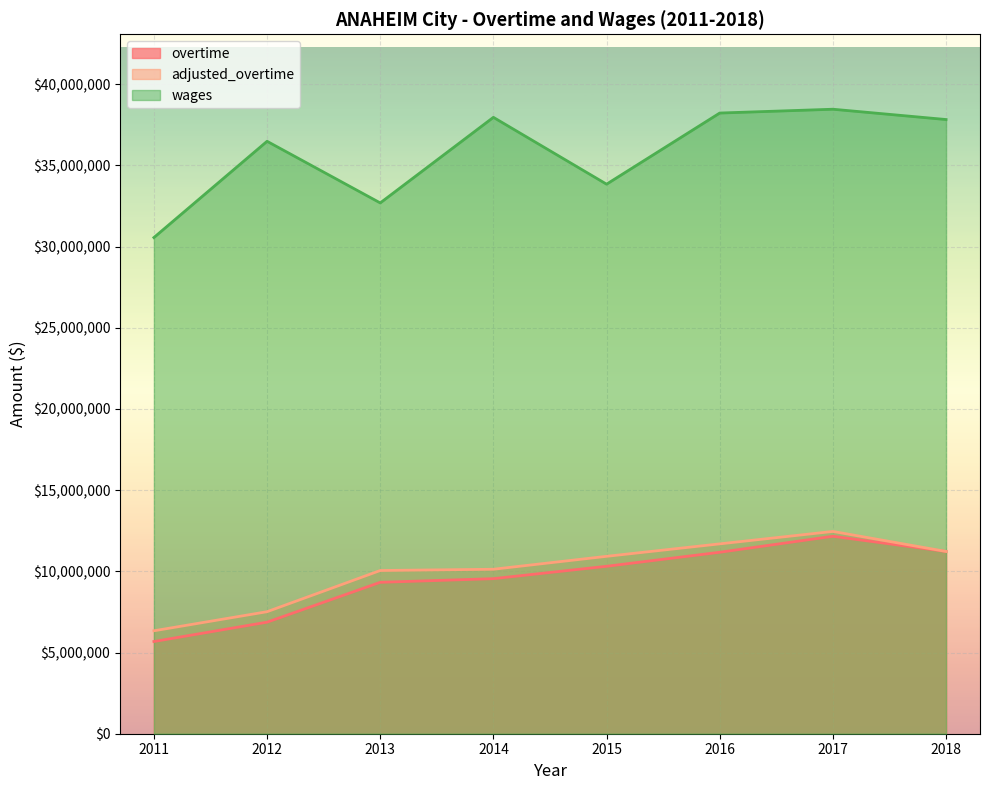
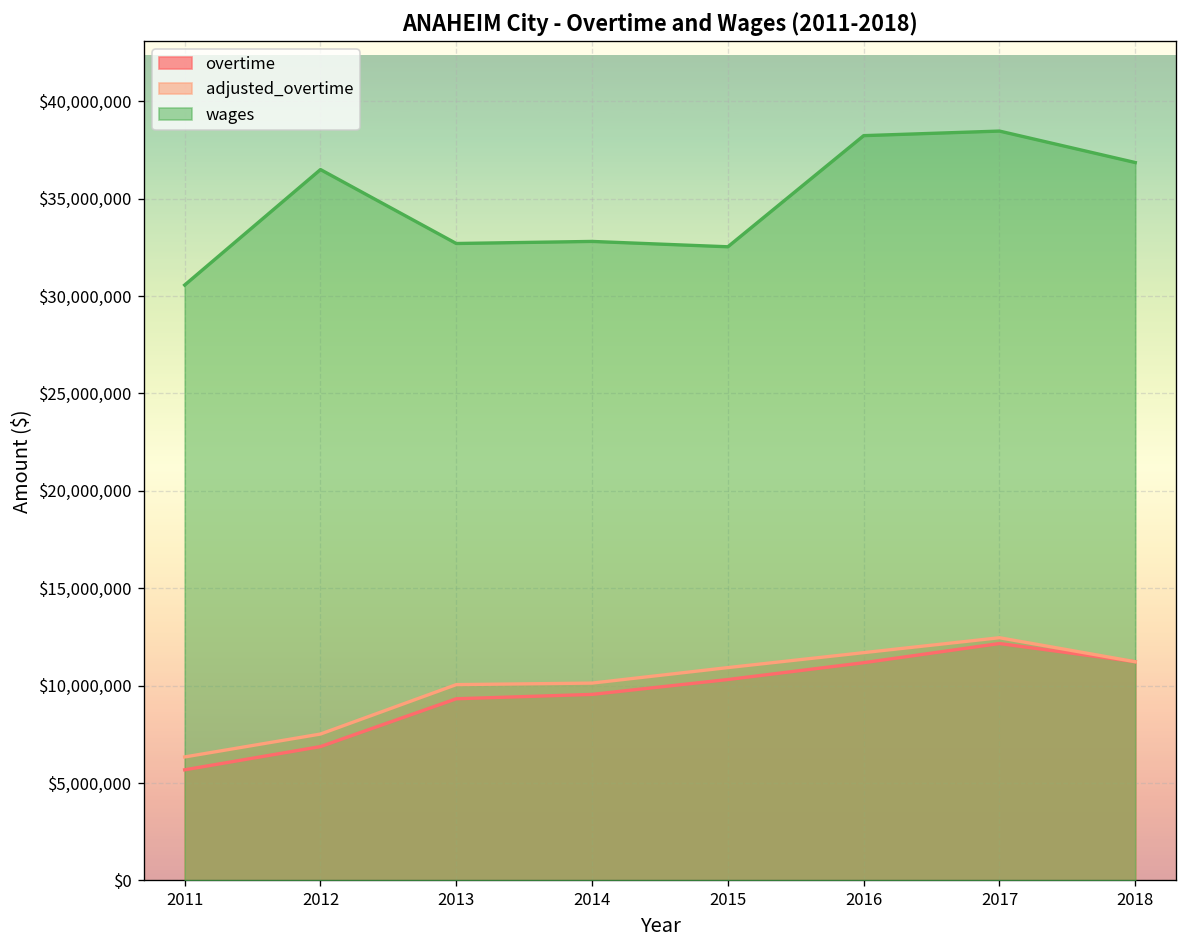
wages, 2014: $38,000,000 -> $32,800,000
wages, 2015: $33,800,000 -> $32,500,000
wages, 2018: $37,800,000 -> $36,900,000
